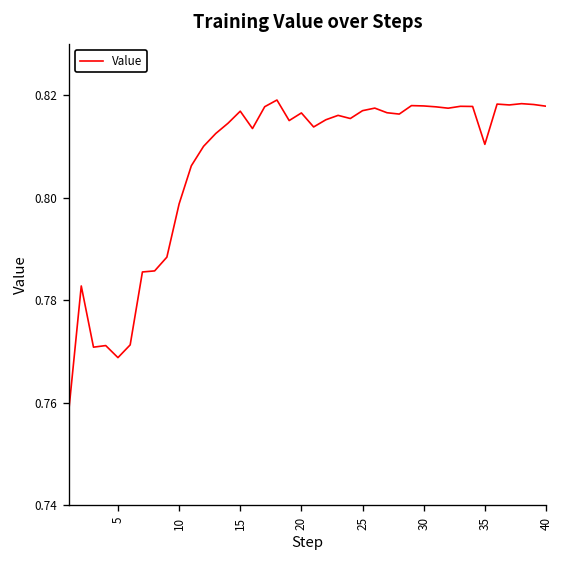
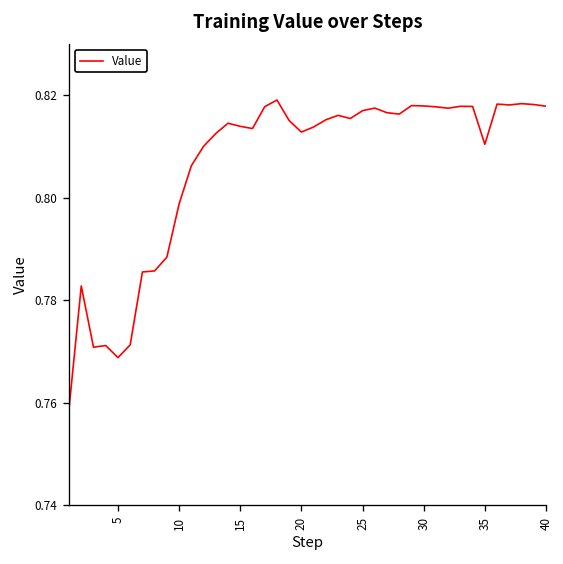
15: 0.817 -> 0.814
20: 0.817 -> 0.813
